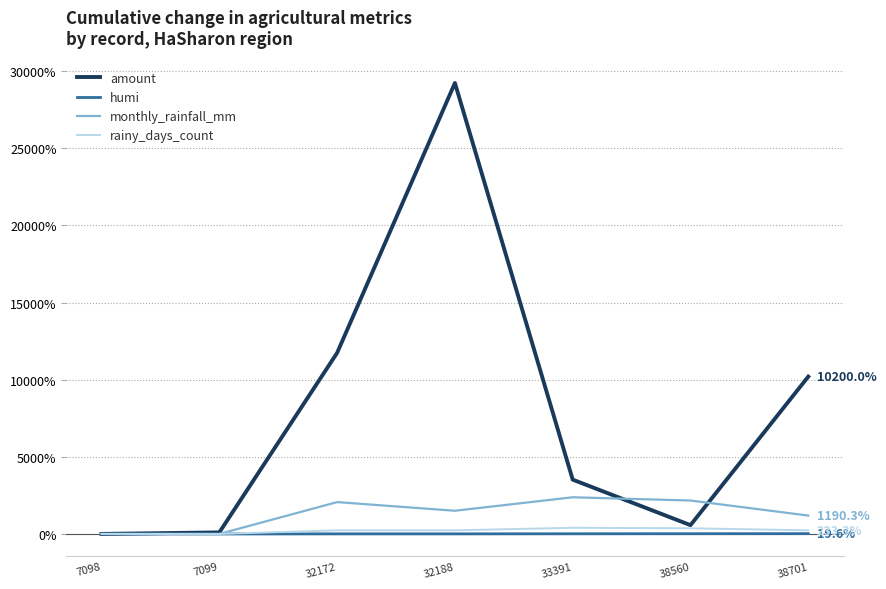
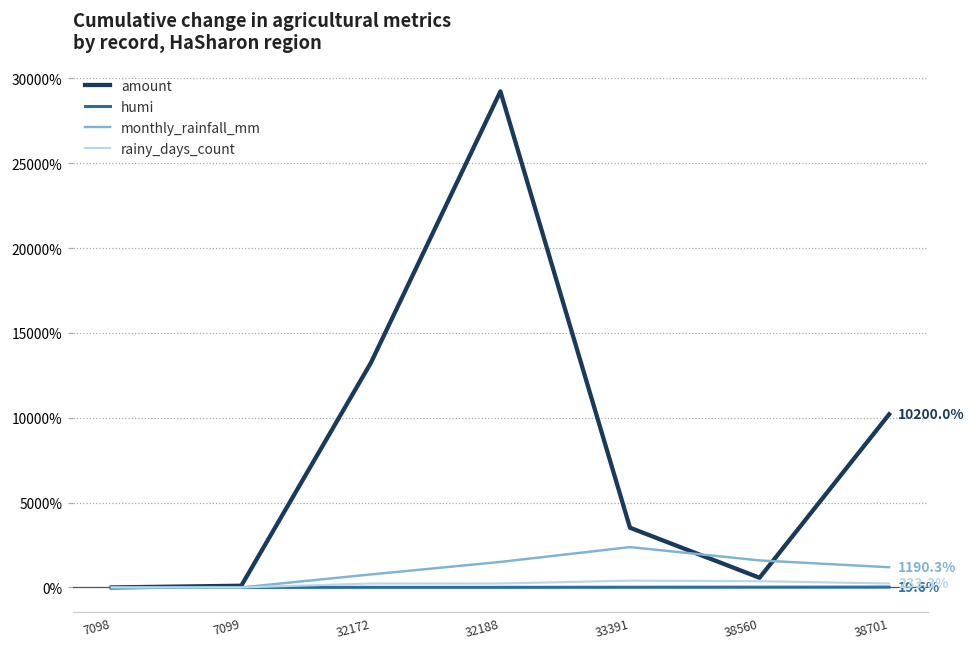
amount, 32172: 11700% -> 13200%
monthly_rainfall_mm, 32172: 2100% -> 800%
monthly_rainfall_mm, 38560: 2200% -> 1600%
